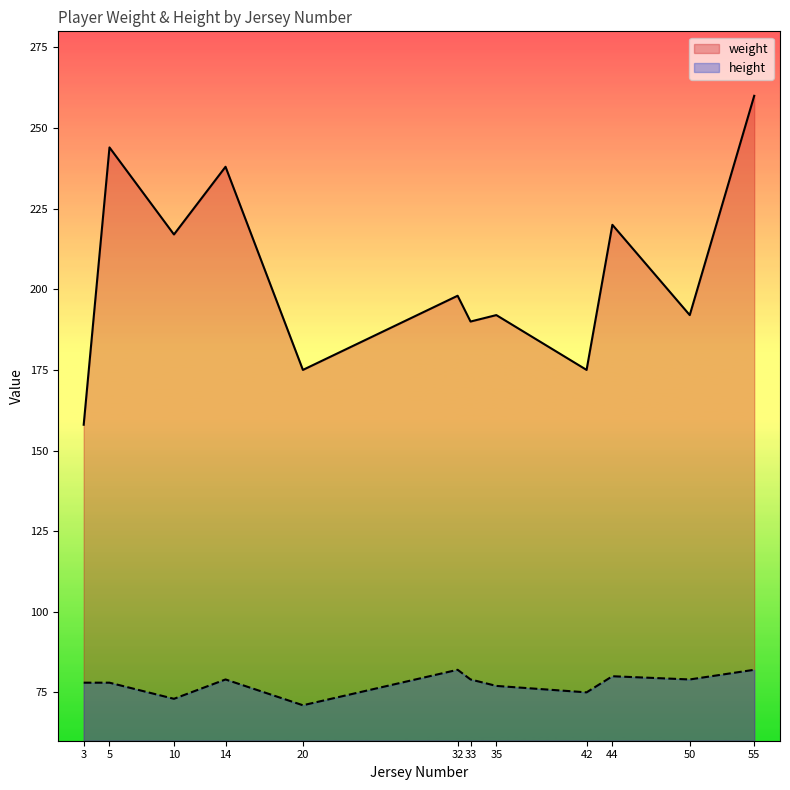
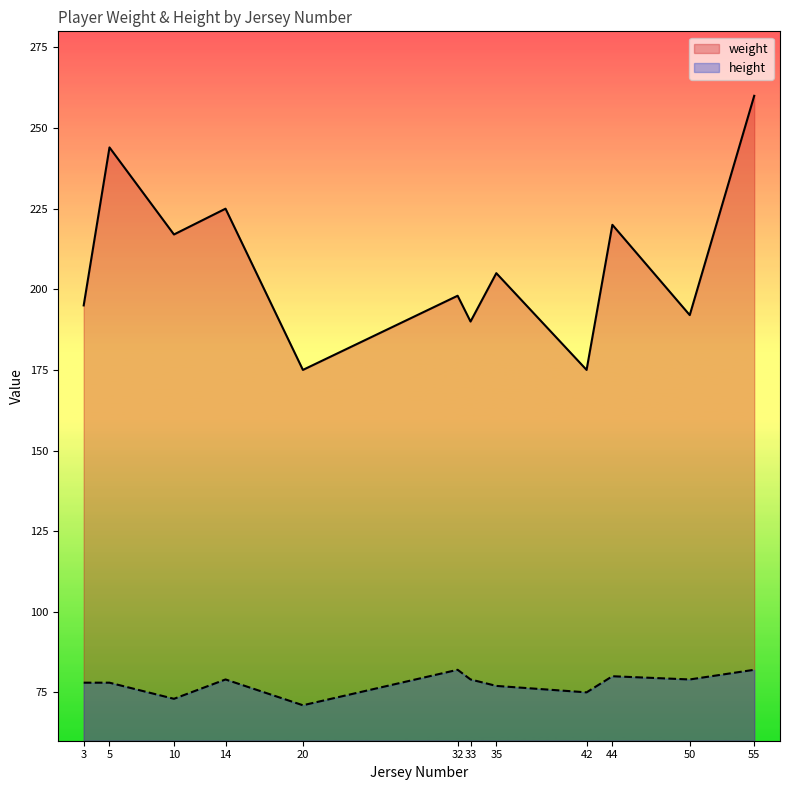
weight, 3: 158 -> 195
weight, 14: 238 -> 225
weight, 35: 192 -> 205
